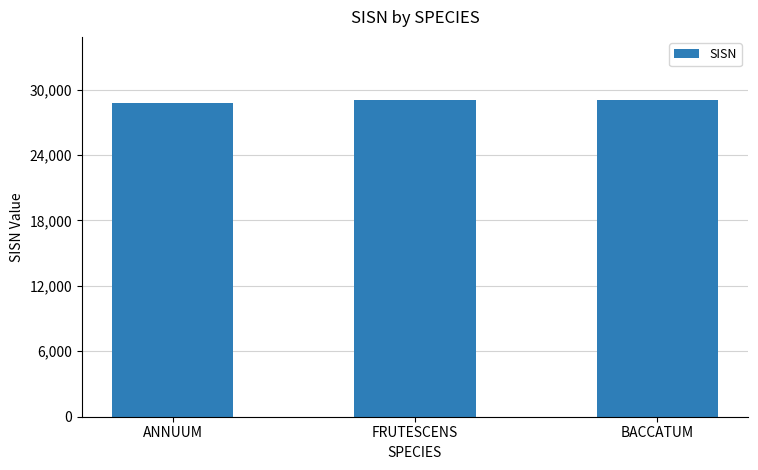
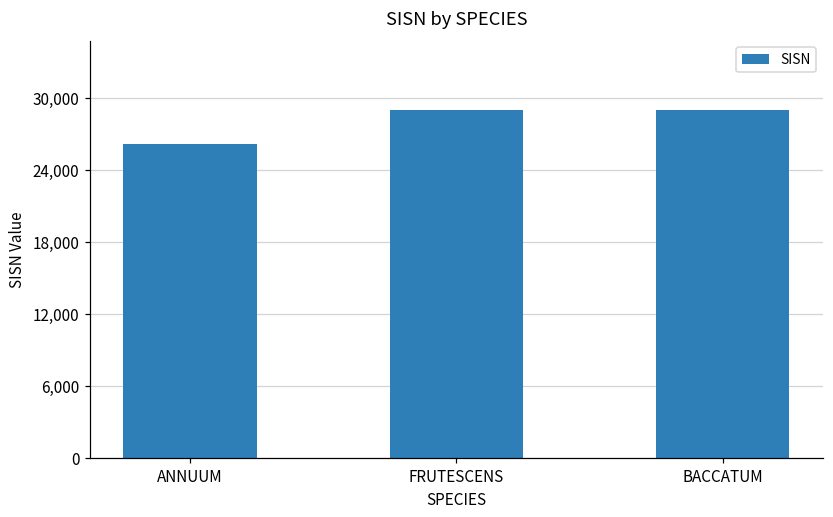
ANNUUM: 28,800 -> 26,200
